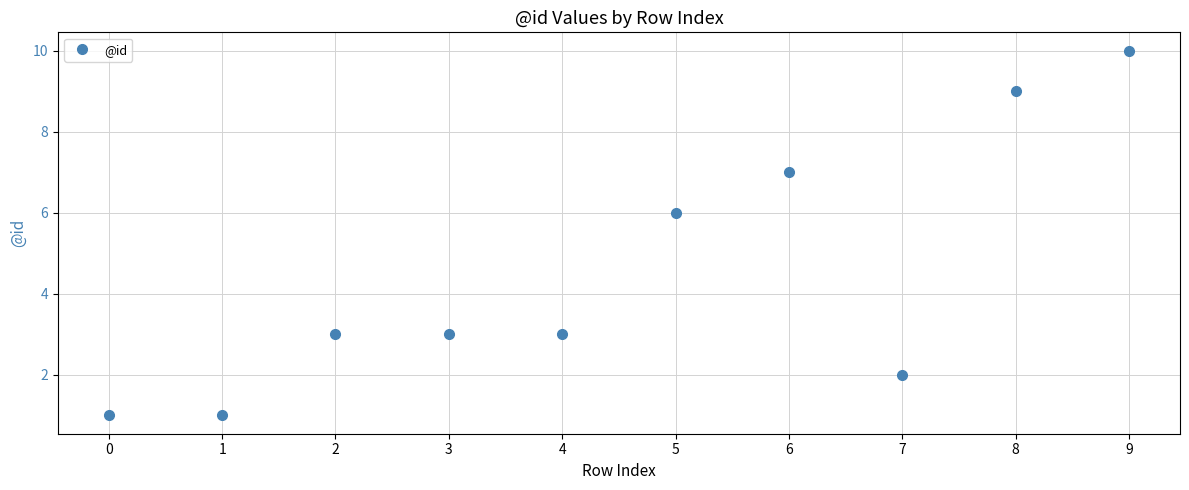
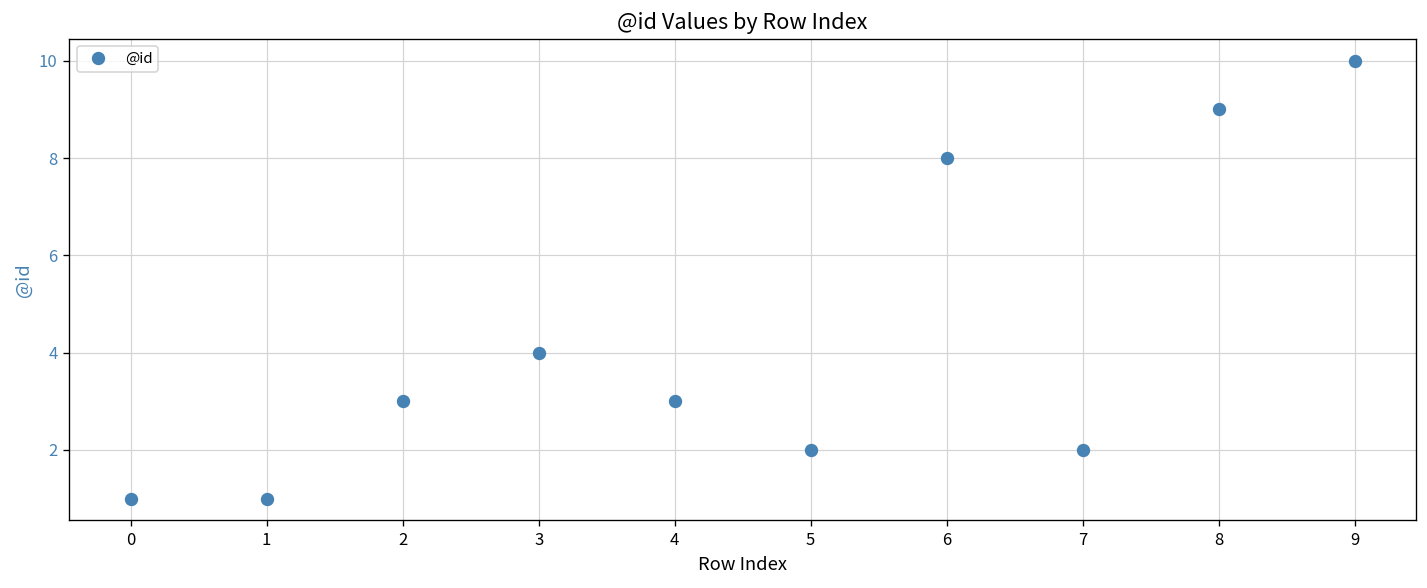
3: 3 -> 4
5: 6 -> 2
6: 7 -> 8
